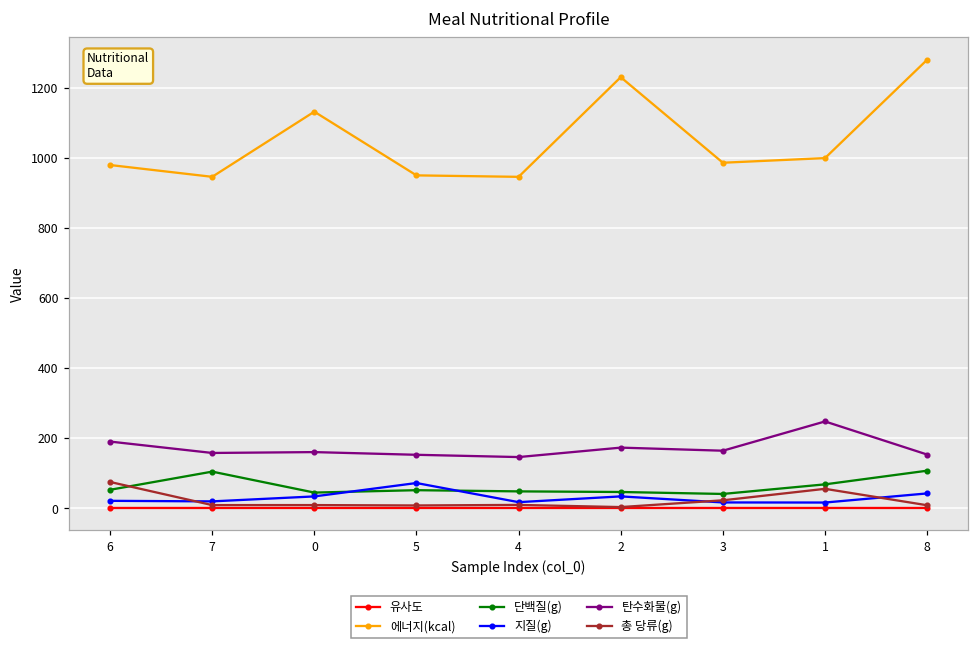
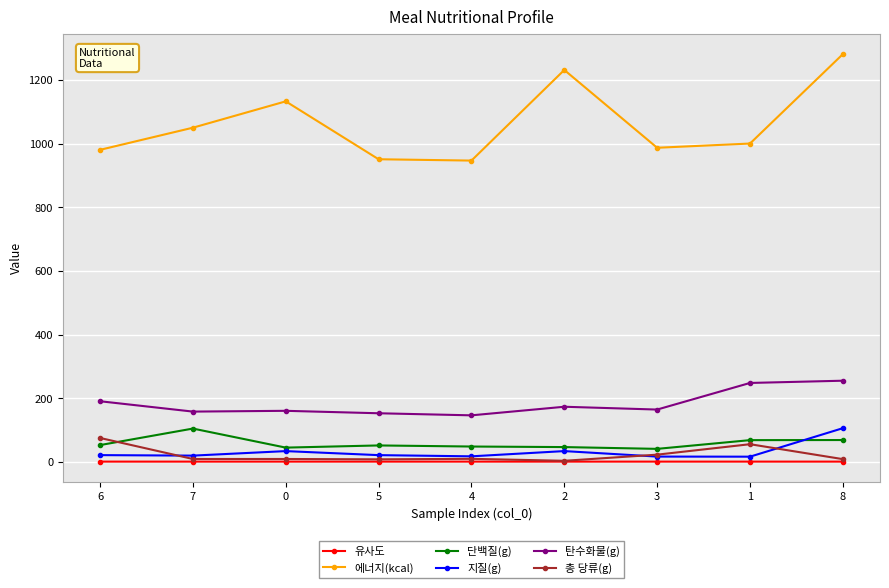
에너지(kcal), 7: 950 -> 1050
지질(g), 5: 70 -> 20
단백질(g), 8: 110 -> 70
지질(g), 8: 40 -> 110
탄수화물(g), 8: 150 -> 260
